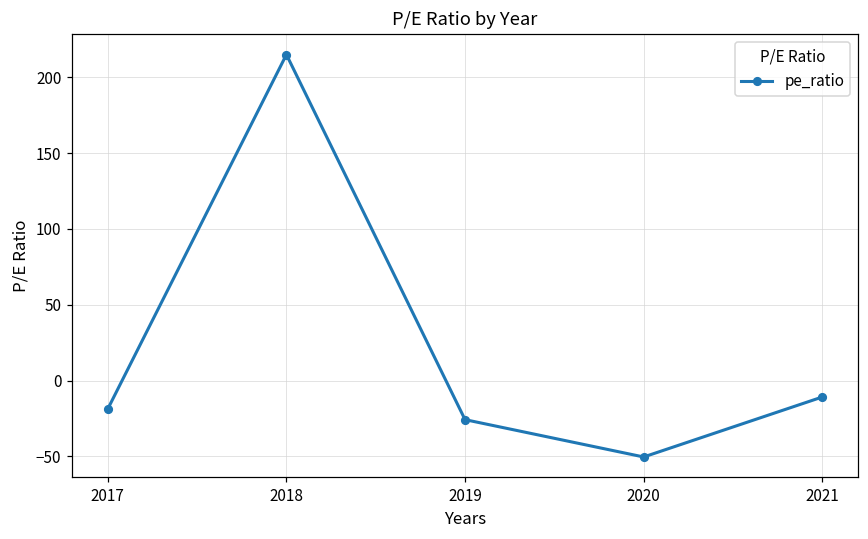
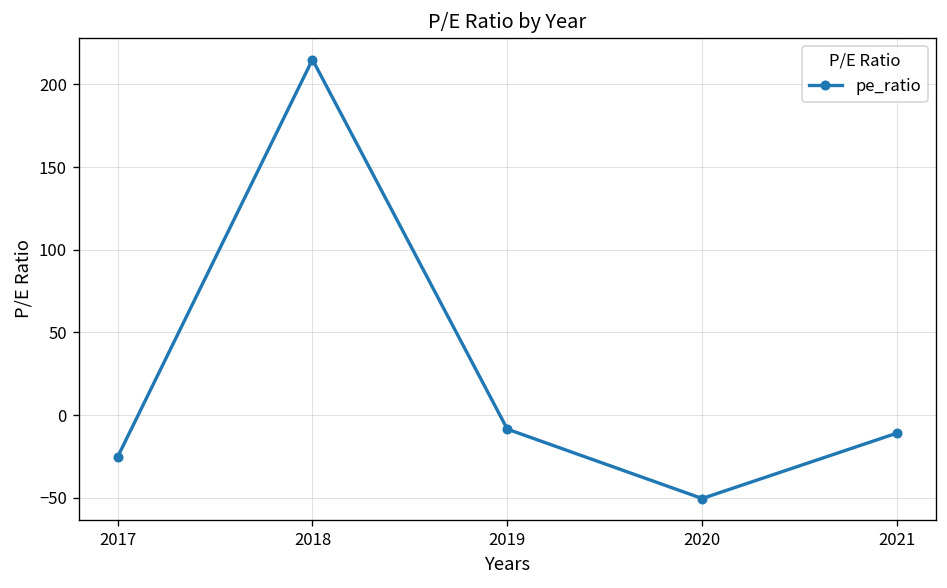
2017: -19 -> -25
2019: -26 -> -8
